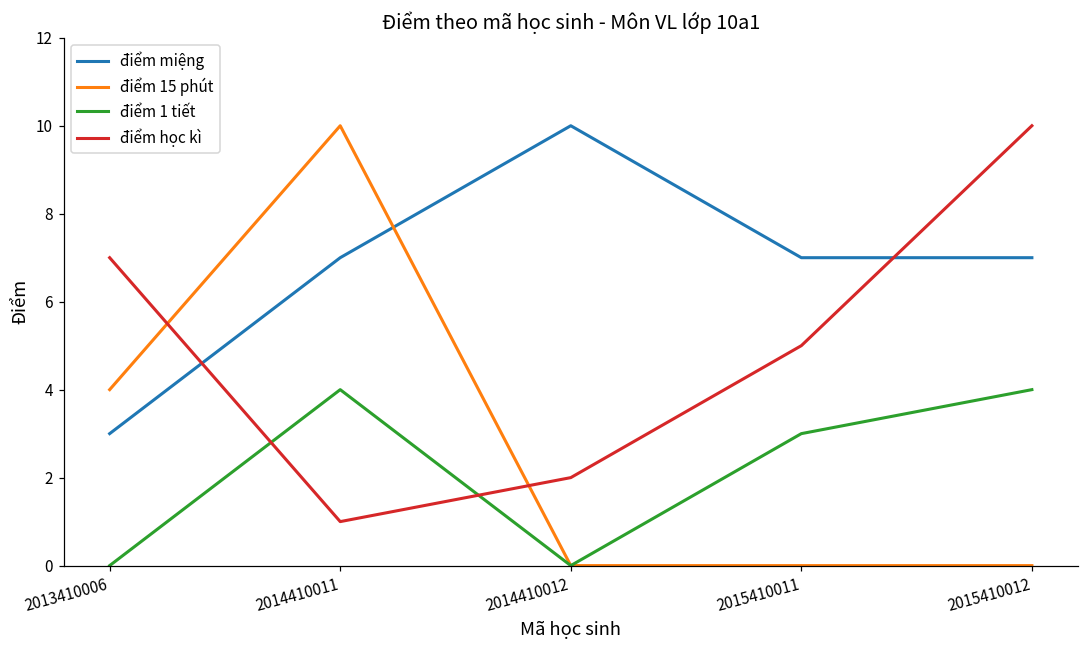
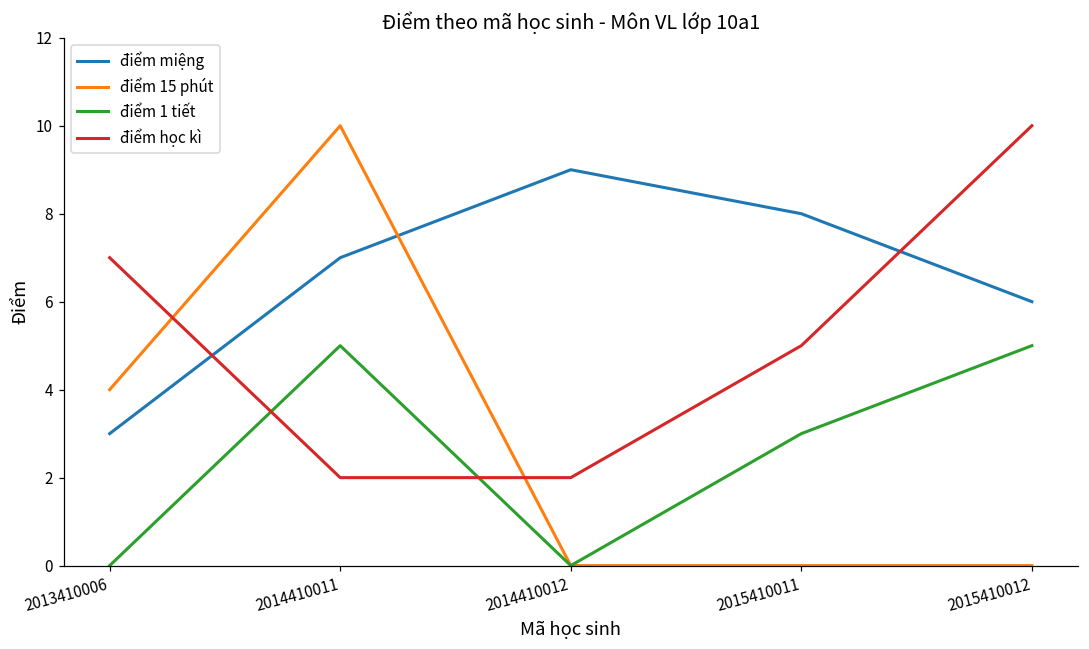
điểm 1 tiết, 2014410011: 4 -> 5
điểm học kì, 2014410011: 1 -> 2
điểm miệng, 2014410012: 10 -> 9
điểm miệng, 2015410011: 7 -> 8
điểm miệng, 2015410012: 7 -> 6
điểm 1 tiết, 2015410012: 4 -> 5
